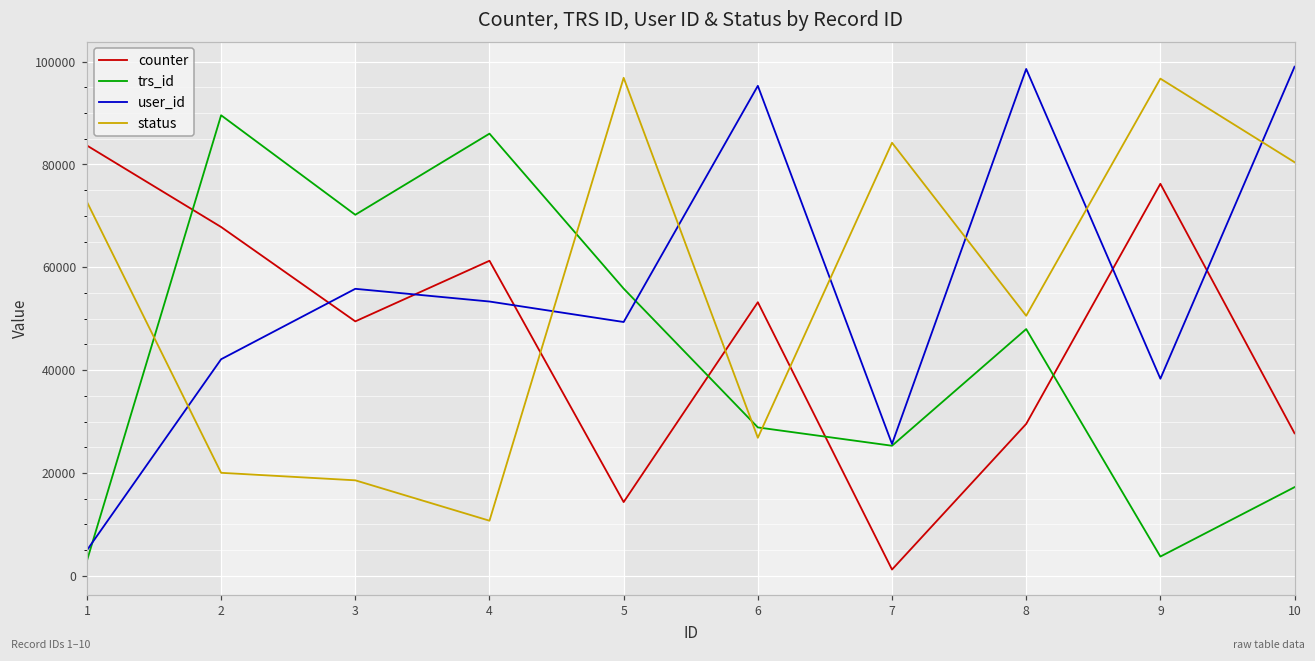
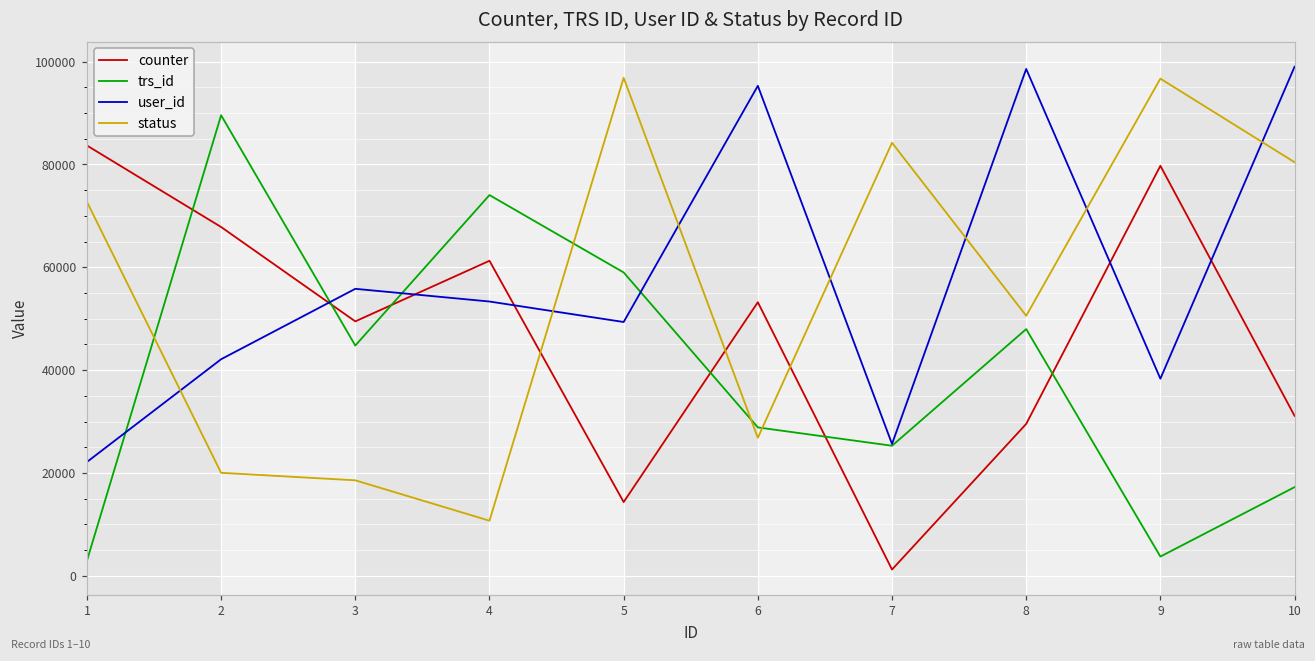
user_id, 1: 5000 -> 22000
trs_id, 3: 70000 -> 45000
trs_id, 4: 86000 -> 74000
trs_id, 5: 56000 -> 59000
counter, 9: 76000 -> 80000
counter, 10: 28000 -> 31000
